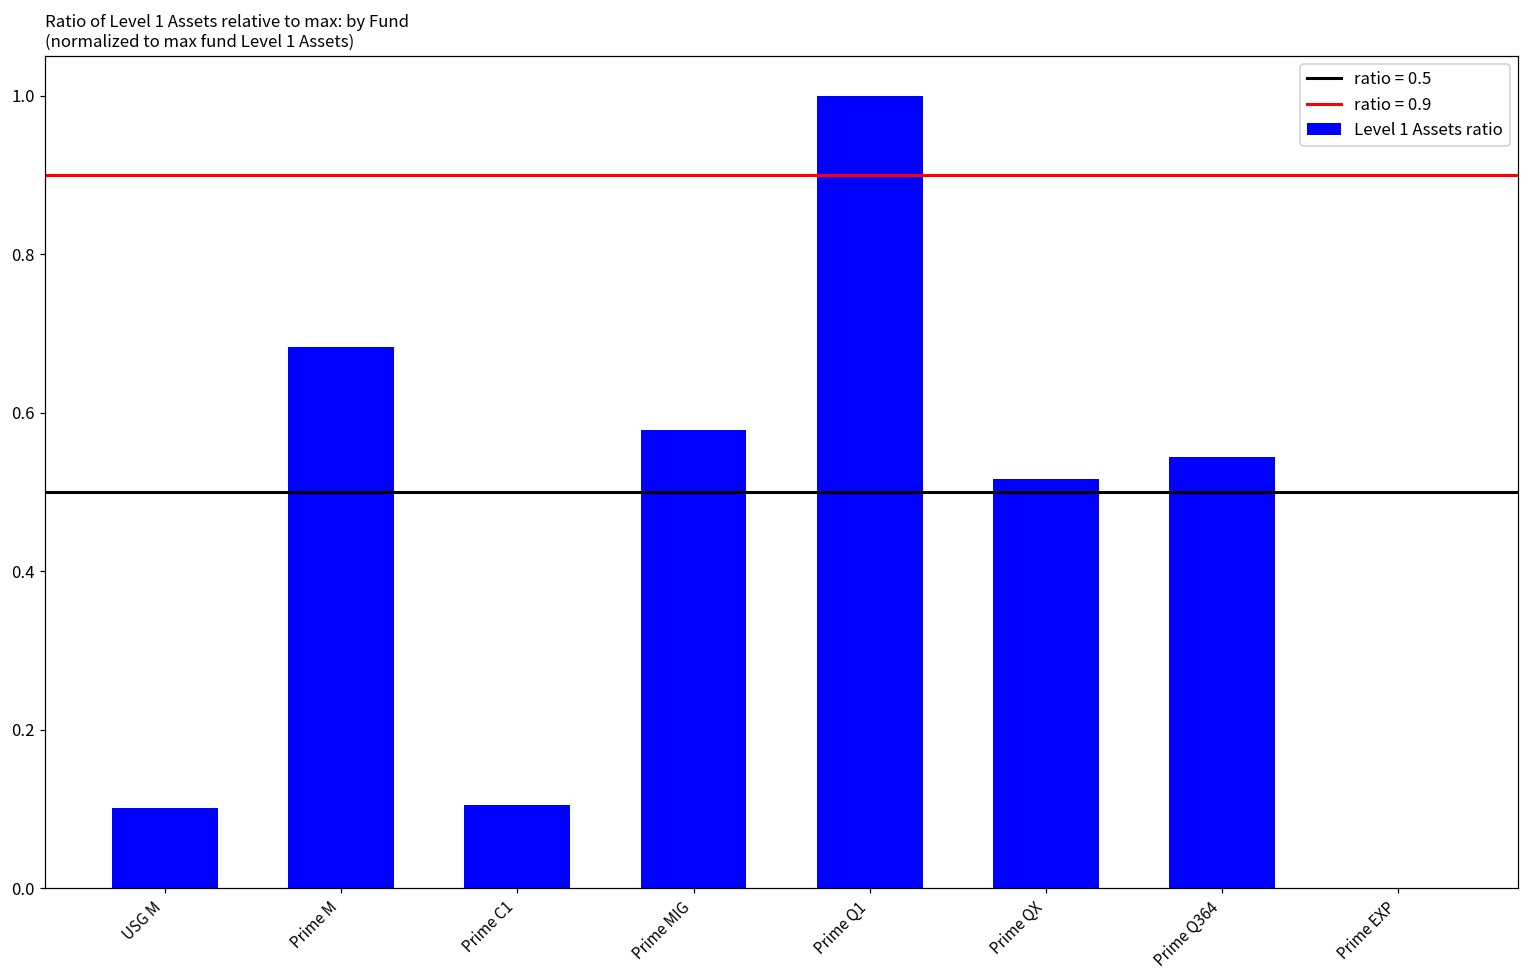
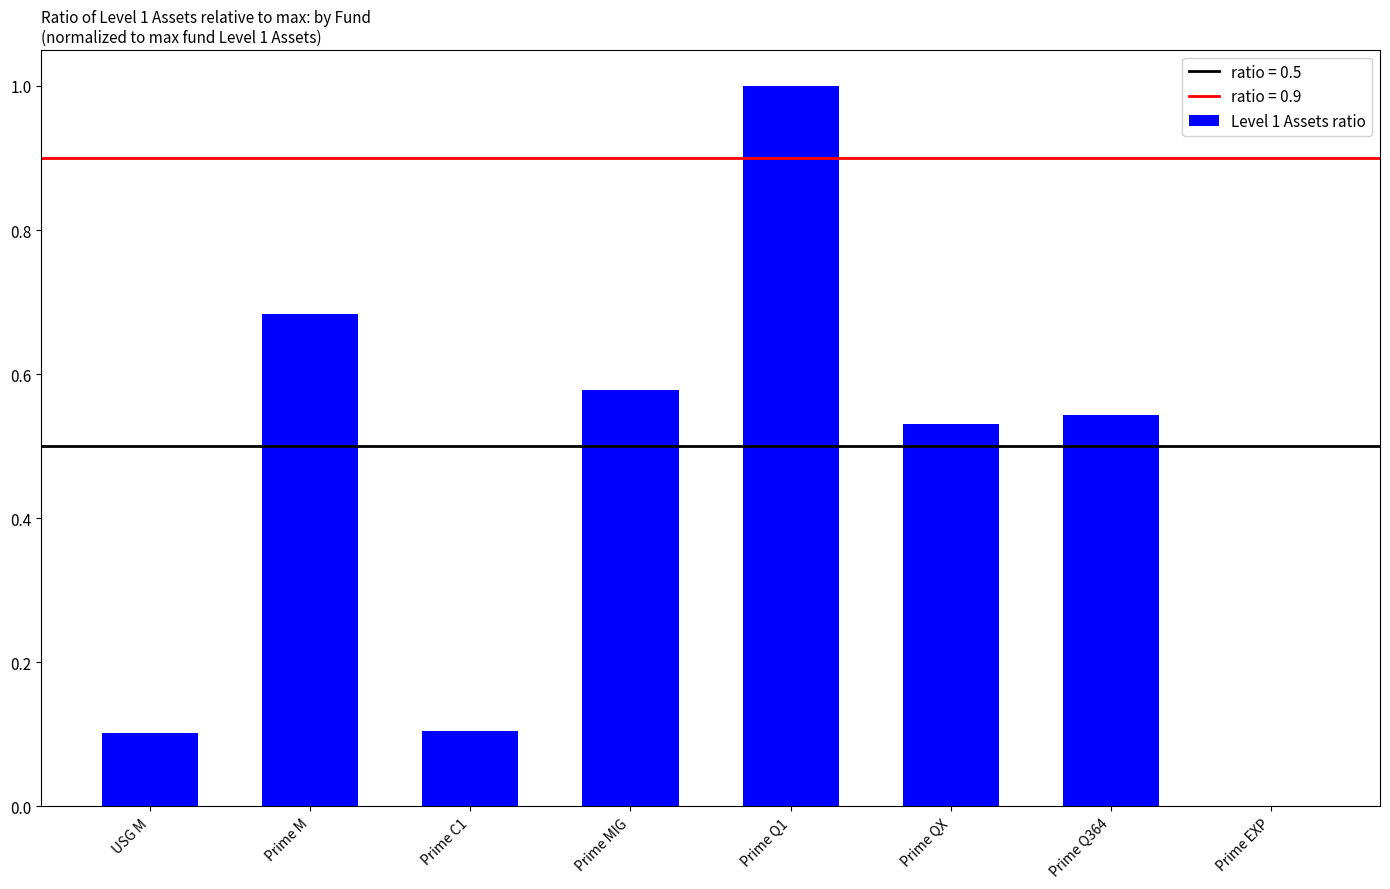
Prime QX: 0.52 -> 0.53
